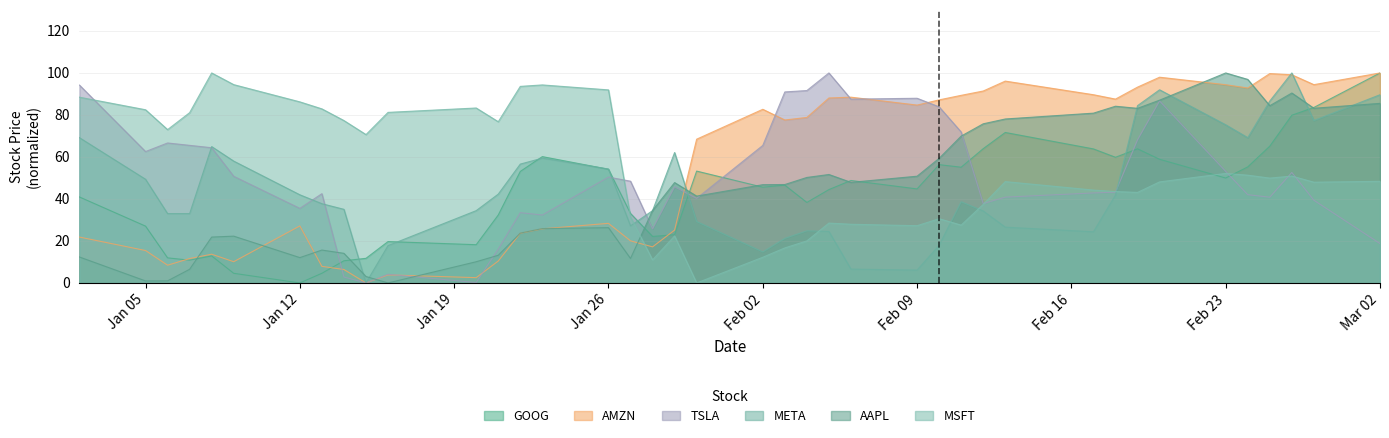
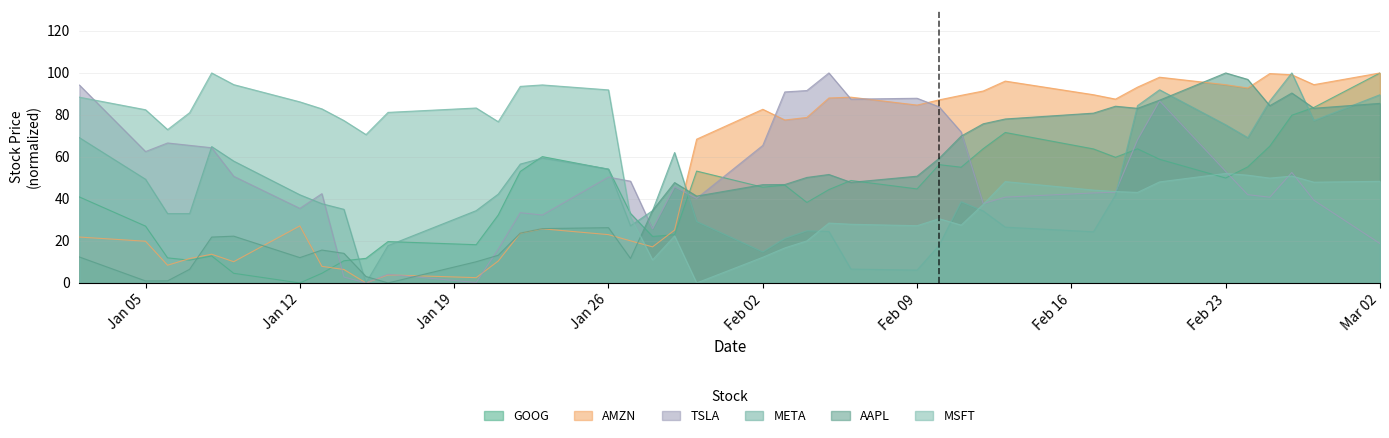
AMZN, Jan 05: 15 -> 20
AMZN, Jan 26: 28 -> 23
